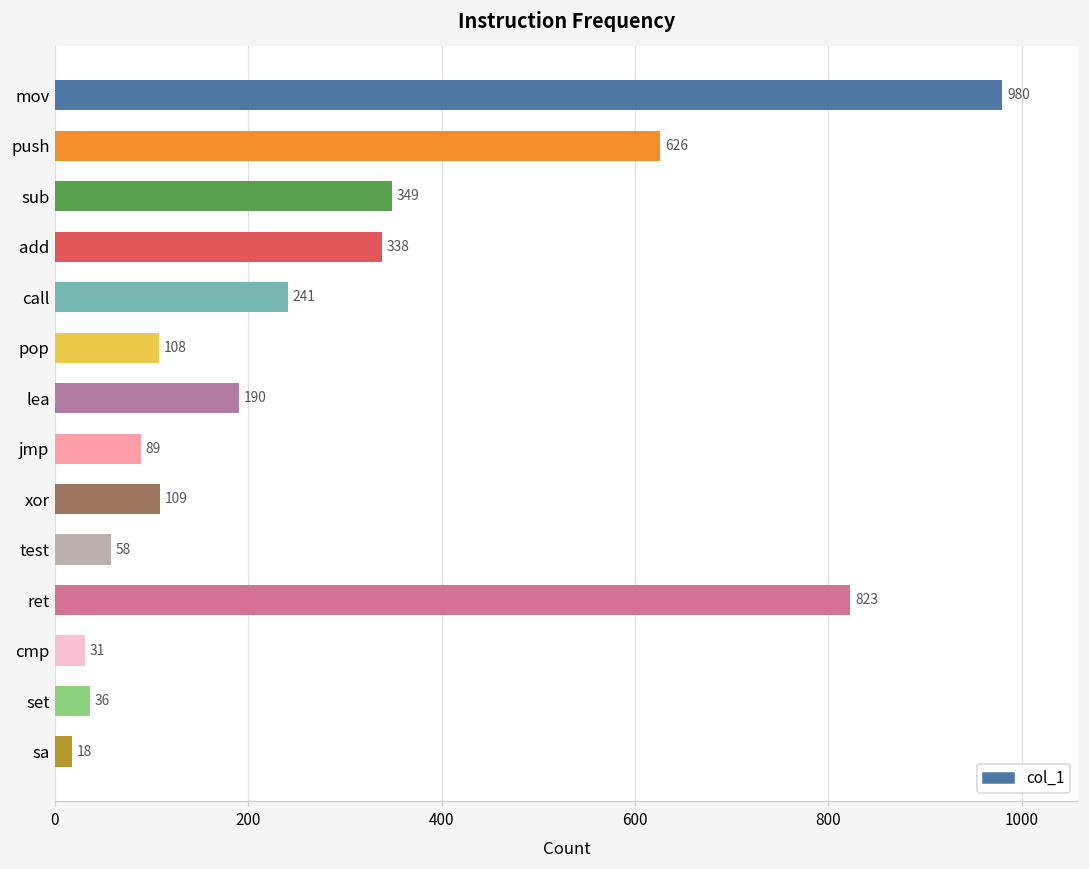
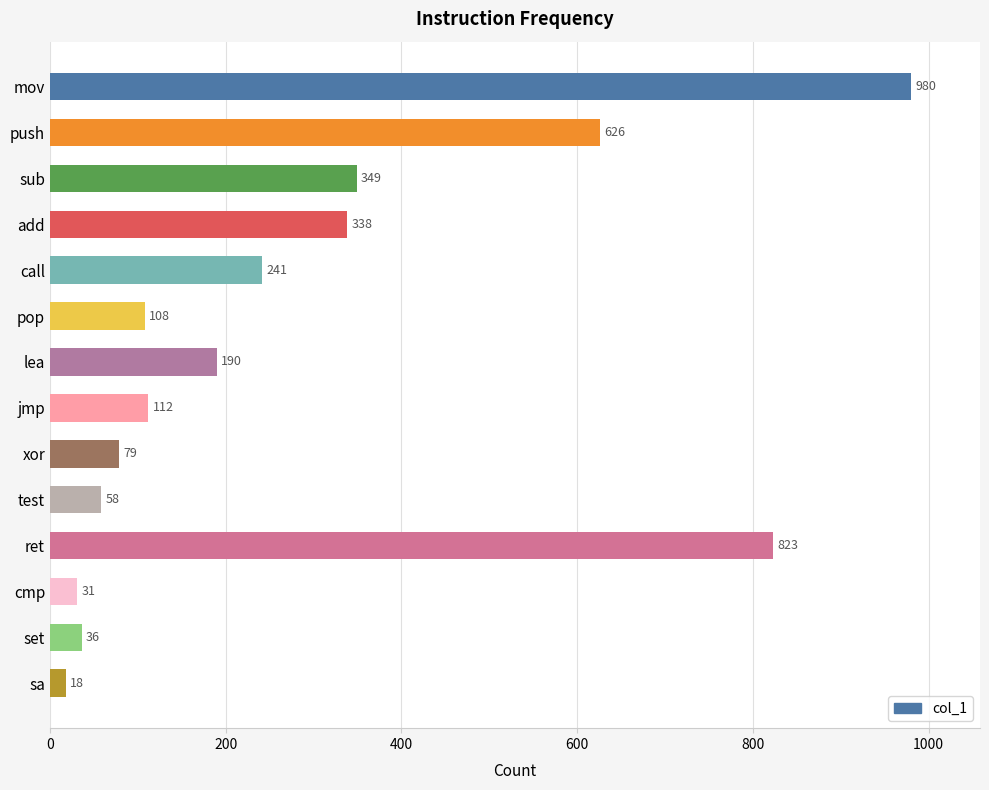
jmp: 89 -> 112
xor: 109 -> 79
